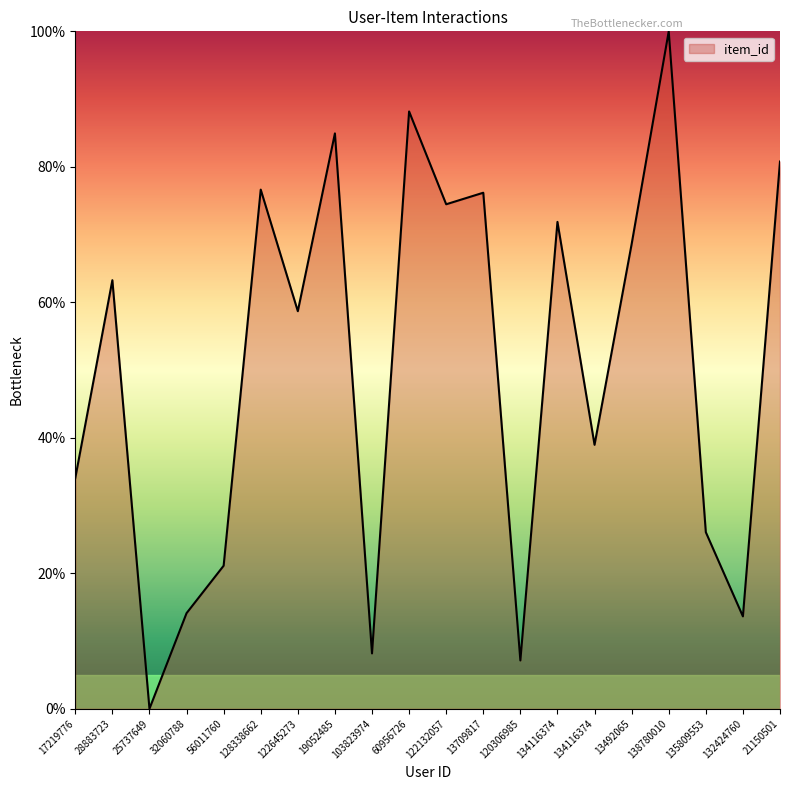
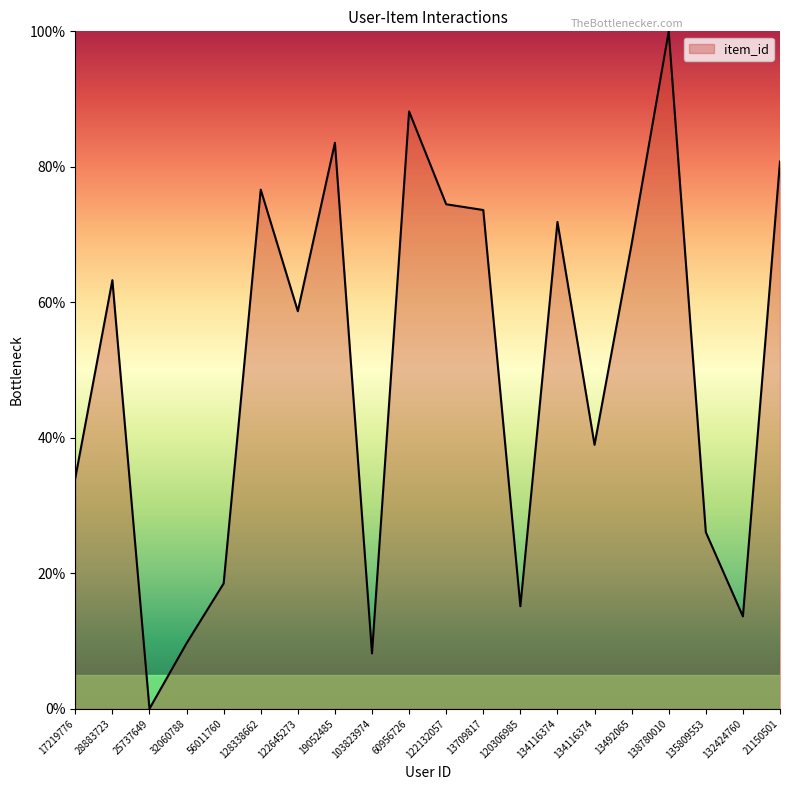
32060788: 14% -> 10%
56011760: 21% -> 18%
19052485: 85% -> 84%
13709817: 76% -> 74%
120306985: 7% -> 15%
